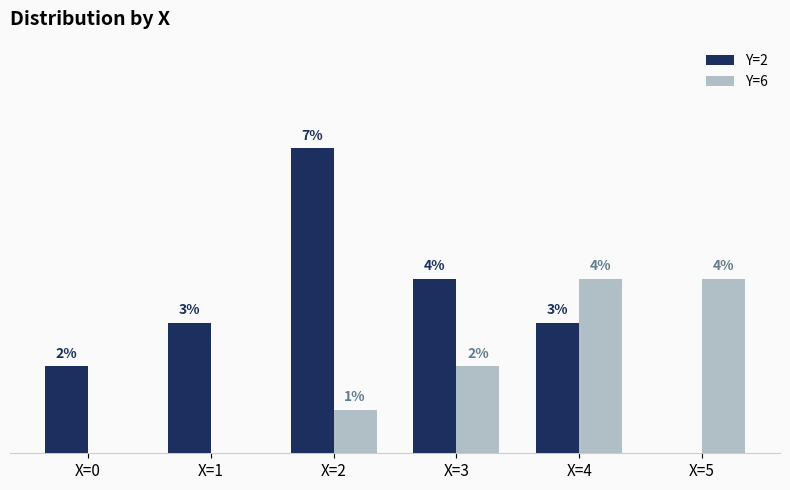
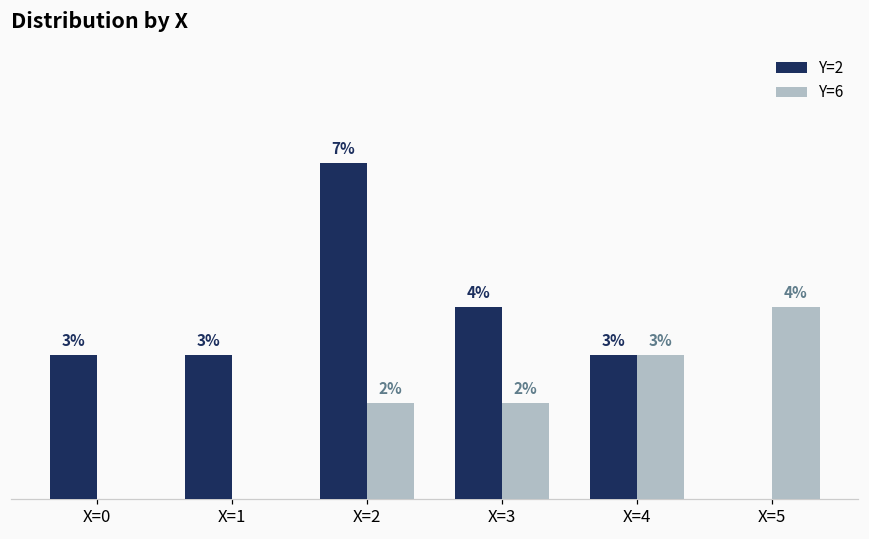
Y=2, X=0: 2% -> 3%
Y=6, X=2: 1% -> 2%
Y=6, X=4: 4% -> 3%
